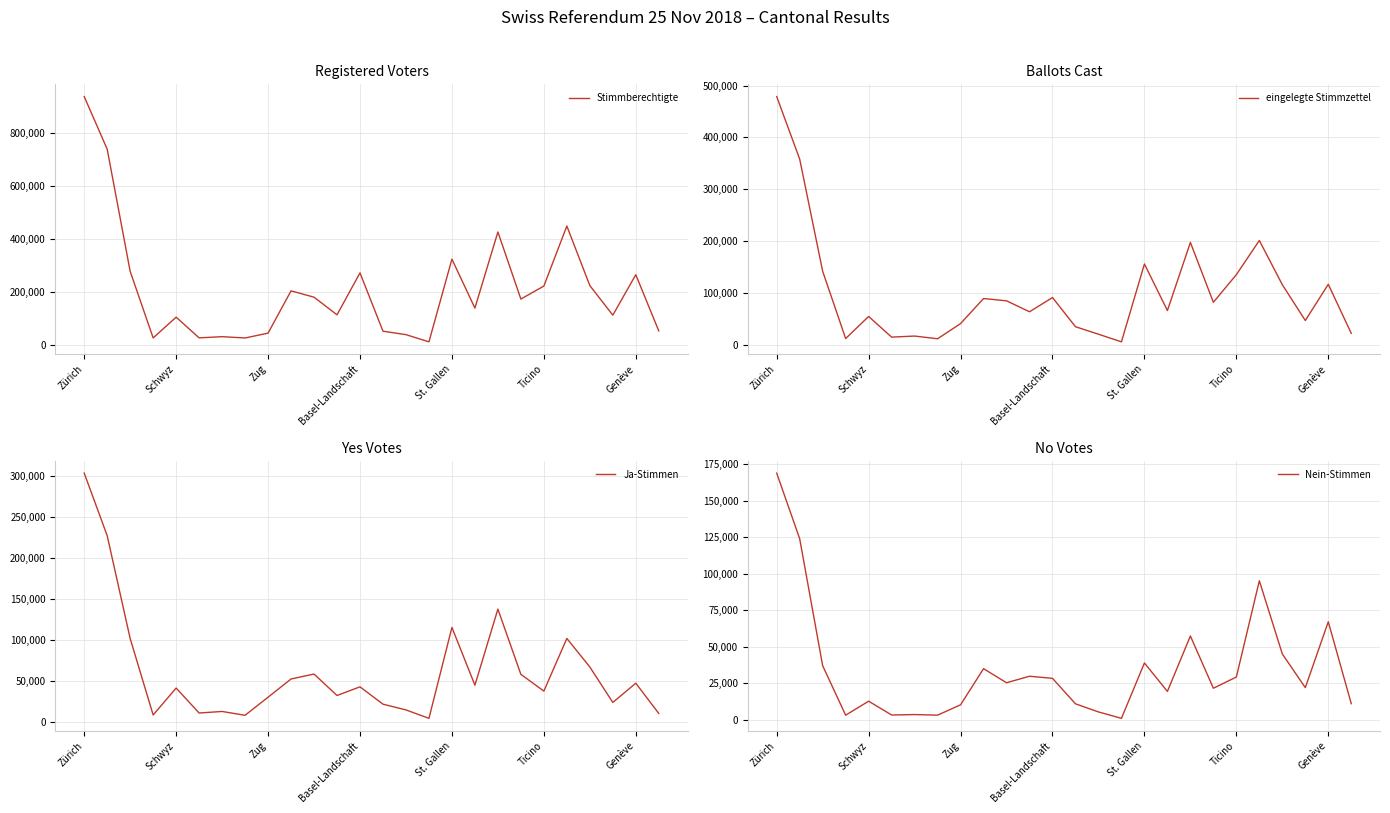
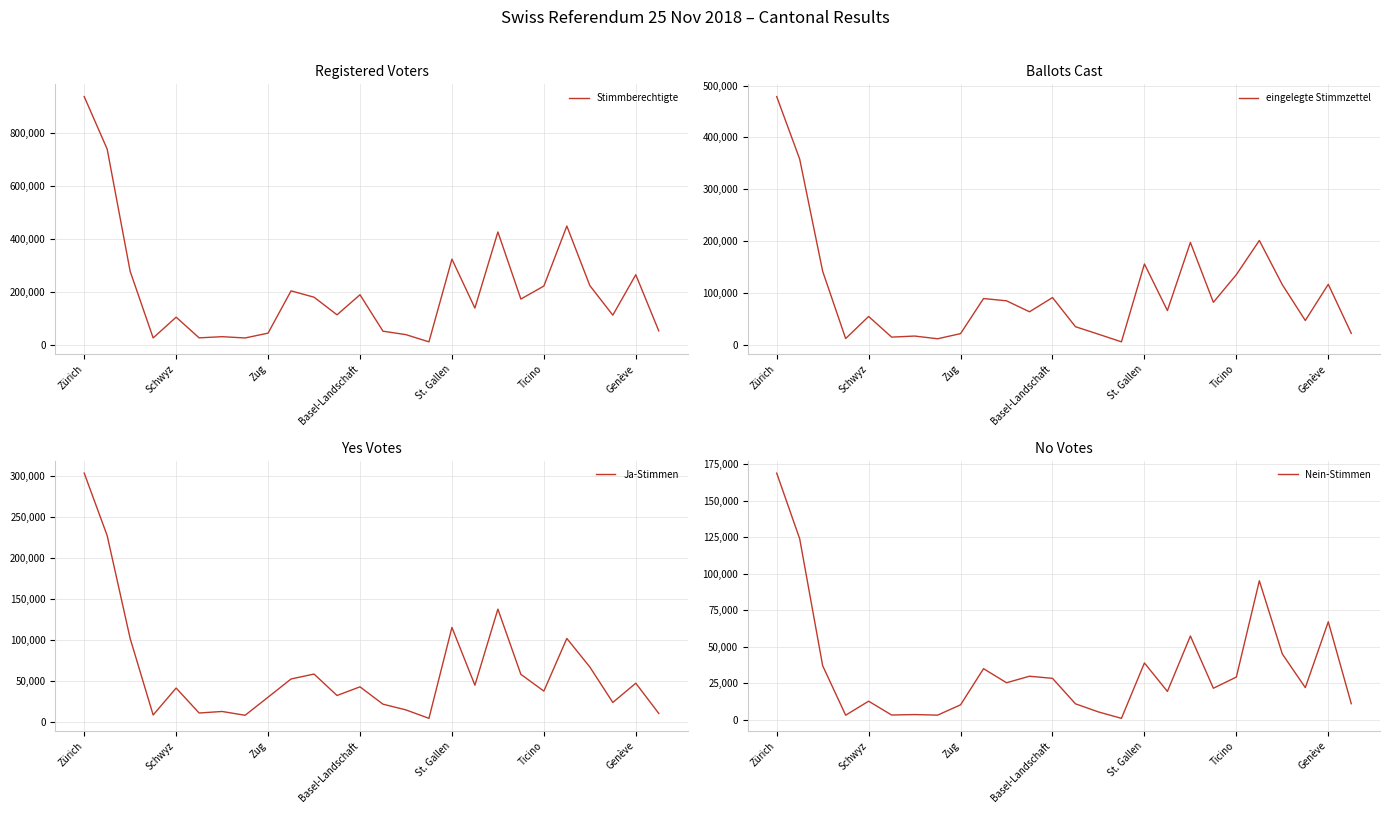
Registered Voters, Basel-Landschaft: 270,000 -> 190,000
Ballots Cast, Zug: 40,000 -> 20,000
